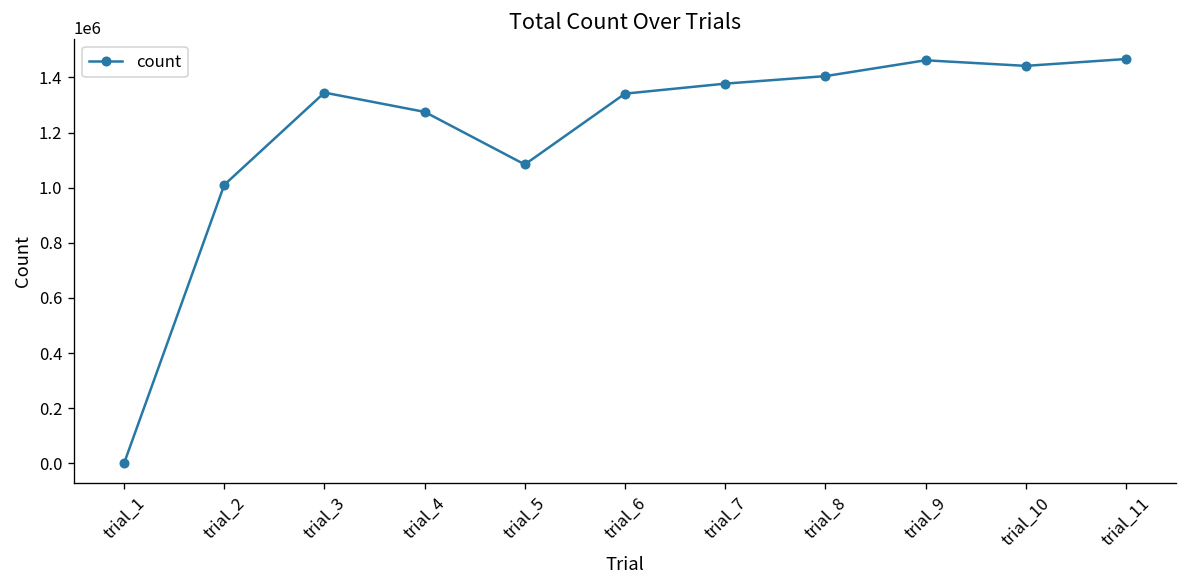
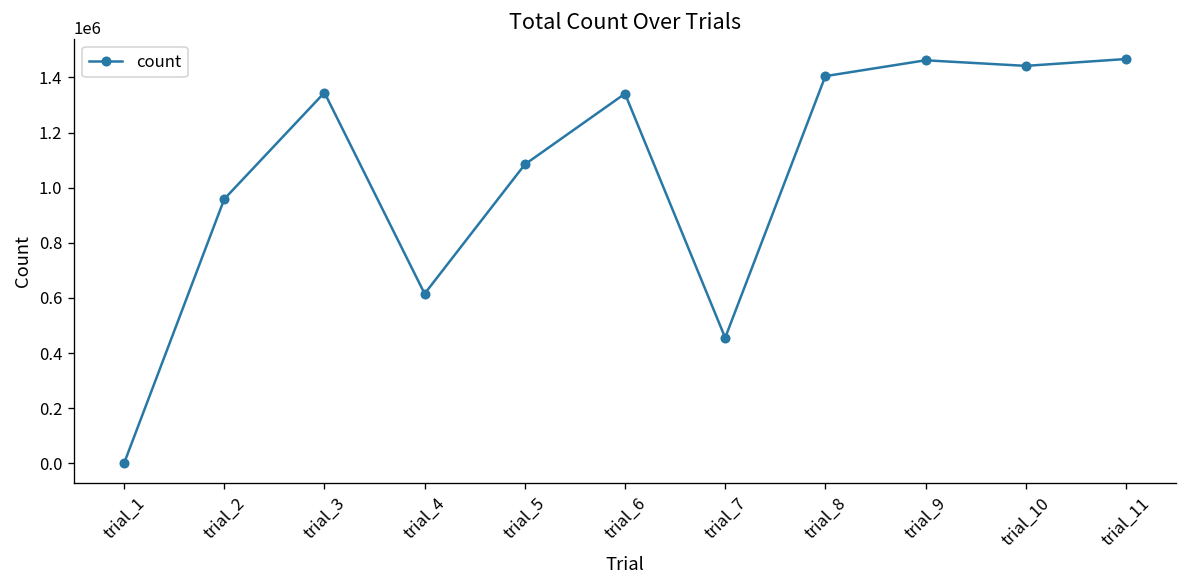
trial_2: 1010000 -> 960000
trial_4: 1270000 -> 620000
trial_7: 1380000 -> 460000
